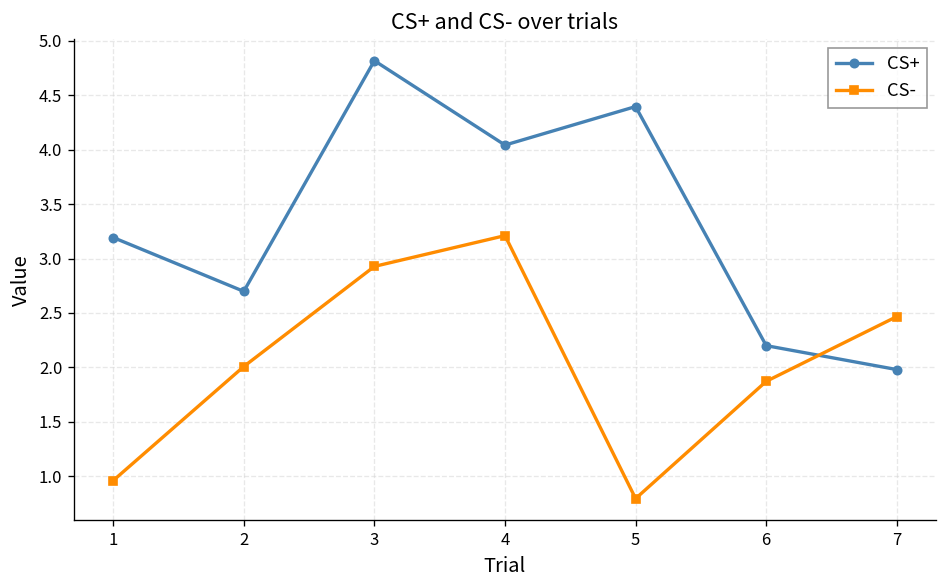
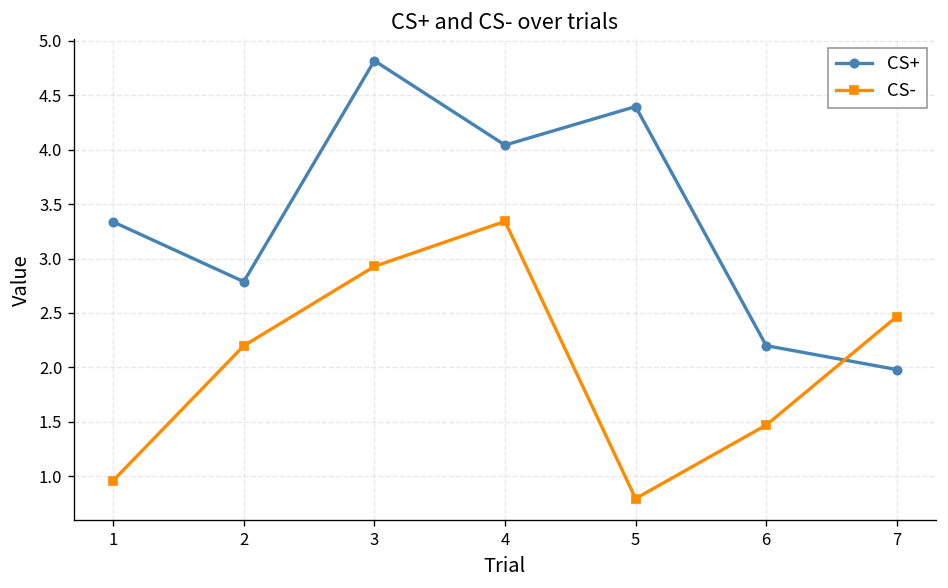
CS+, 1: 3.2 -> 3.3
CS+, 2: 2.7 -> 2.8
CS-, 2: 2.0 -> 2.2
CS-, 4: 3.2 -> 3.3
CS-, 6: 1.9 -> 1.5
